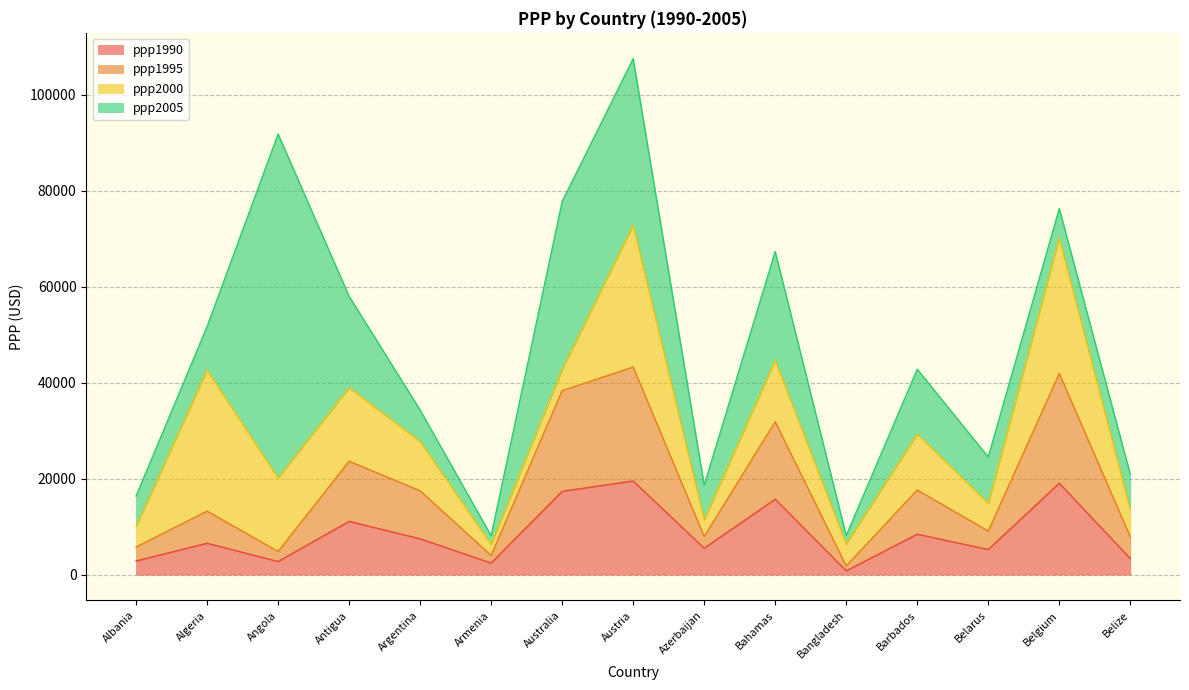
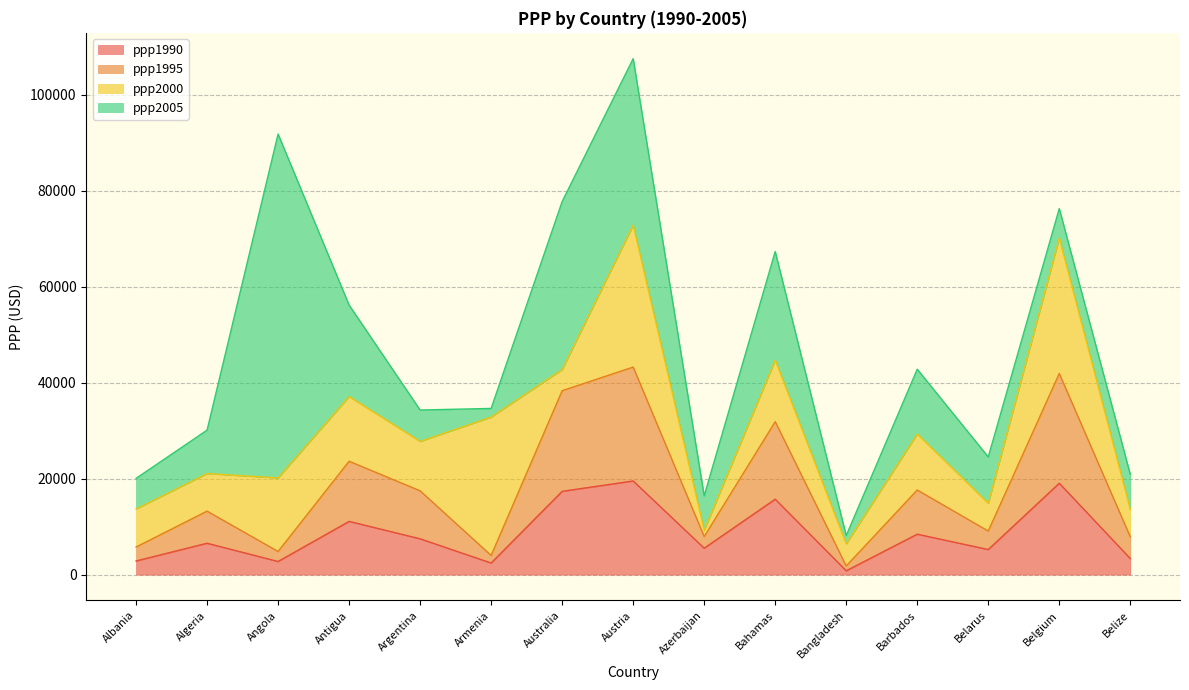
ppp2000, Albania: 4000 -> 8000
ppp2000, Algeria: 29000 -> 8000
ppp2000, Antigua: 15000 -> 13000
ppp2000, Armenia: 2000 -> 29000
ppp2000, Azerbaijan: 4000 -> 1000
